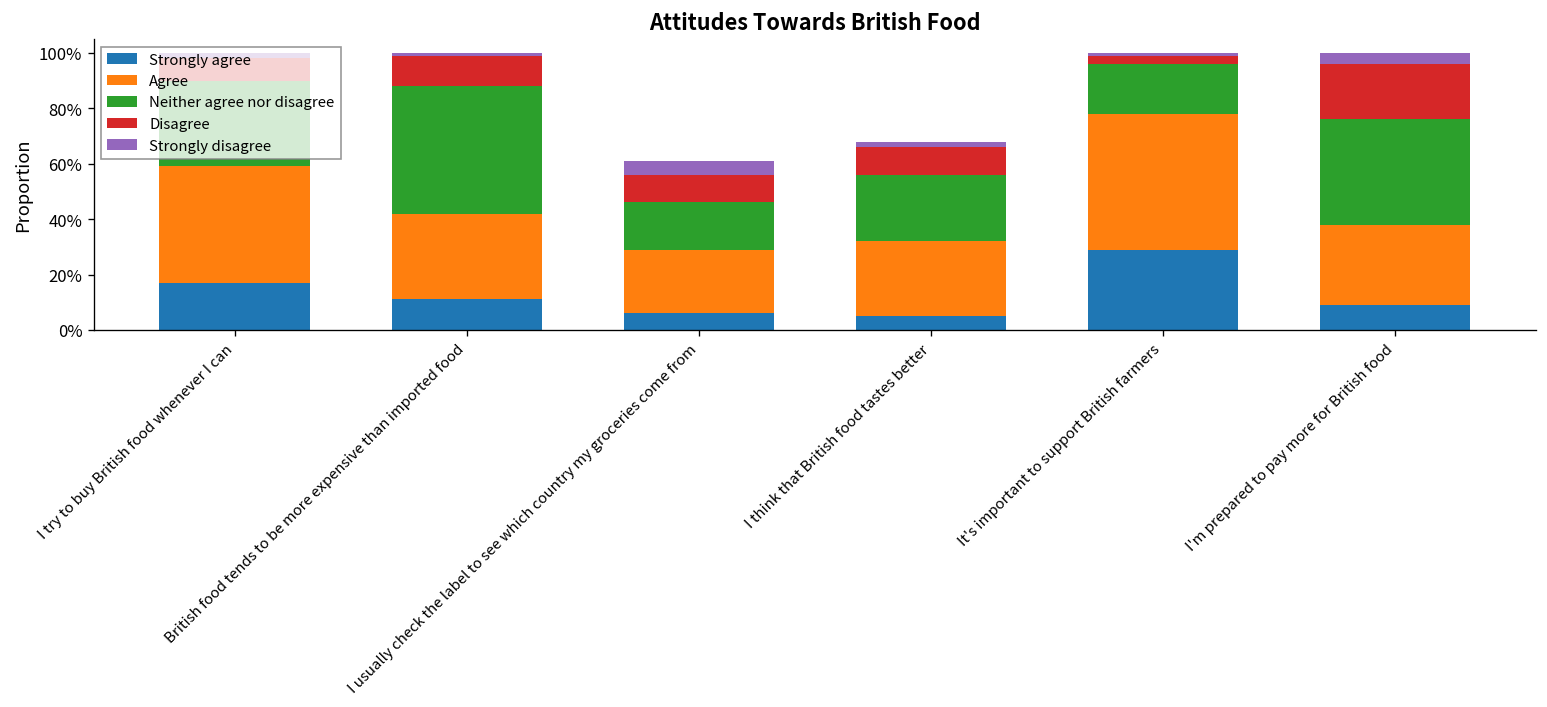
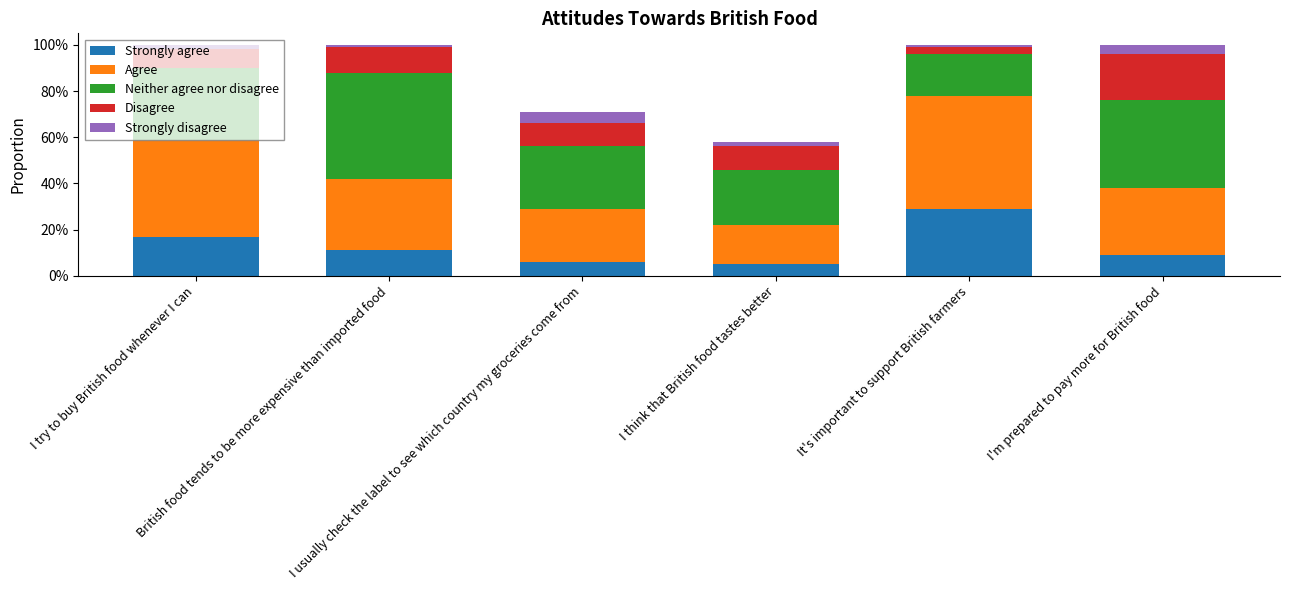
Neither agree nor disagree, I usually check the label to see which country my groceries come from: 17% -> 27%
Agree, I think that British food tastes better: 27% -> 17%
